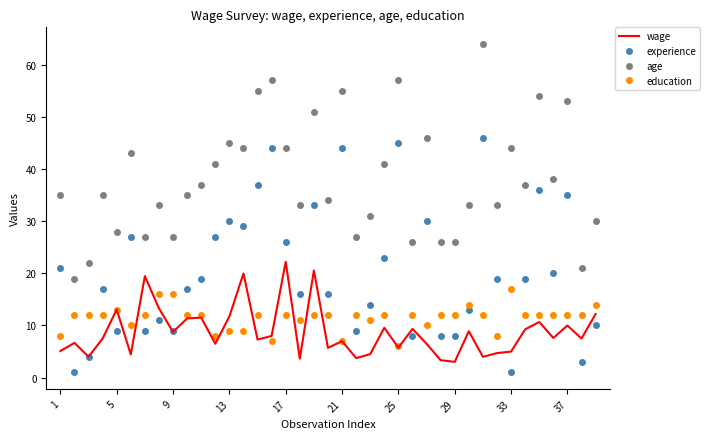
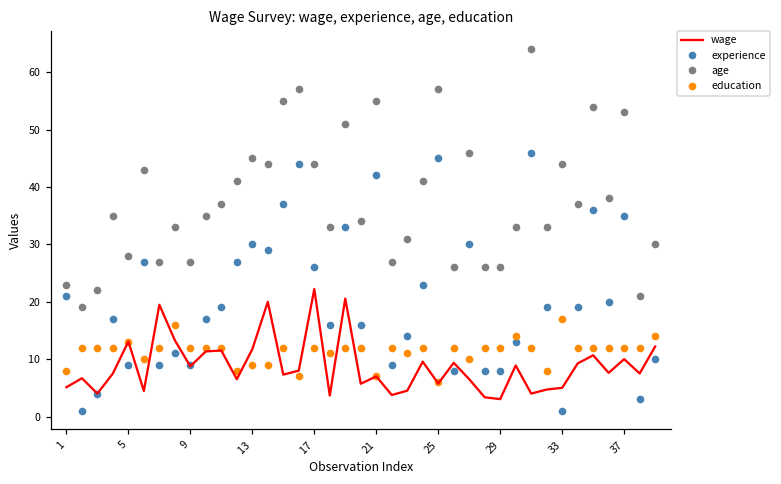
age, 1: 35 -> 23
education, 9: 16 -> 12
experience, 21: 44 -> 42
